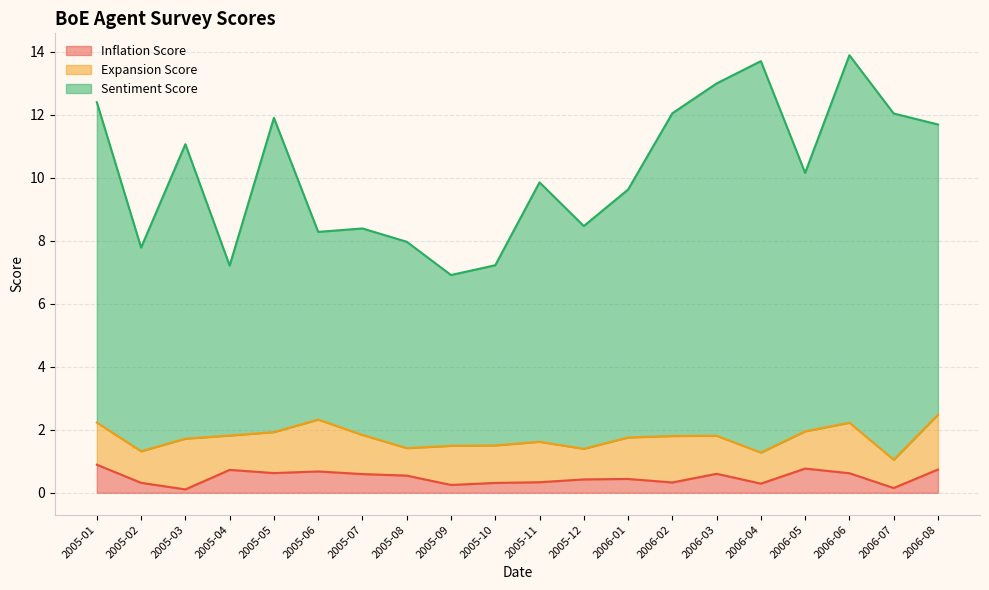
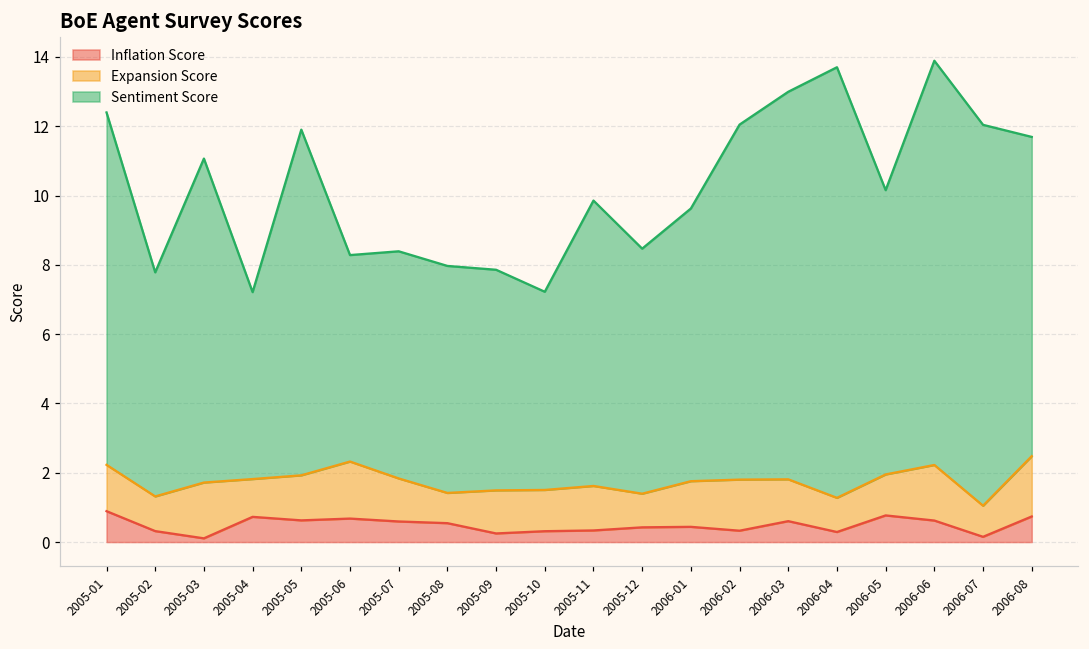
Sentiment Score, 2005-09: 5.4 -> 6.4
